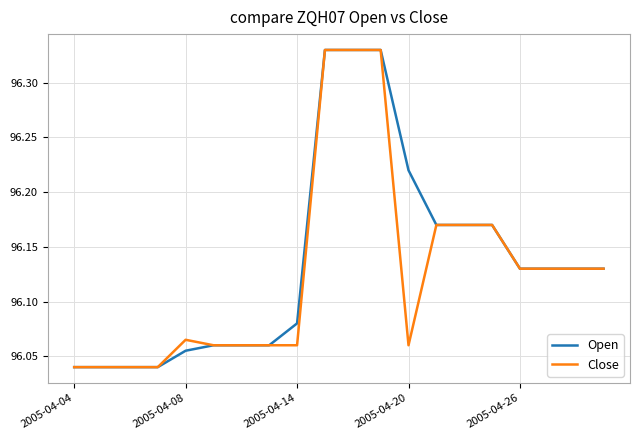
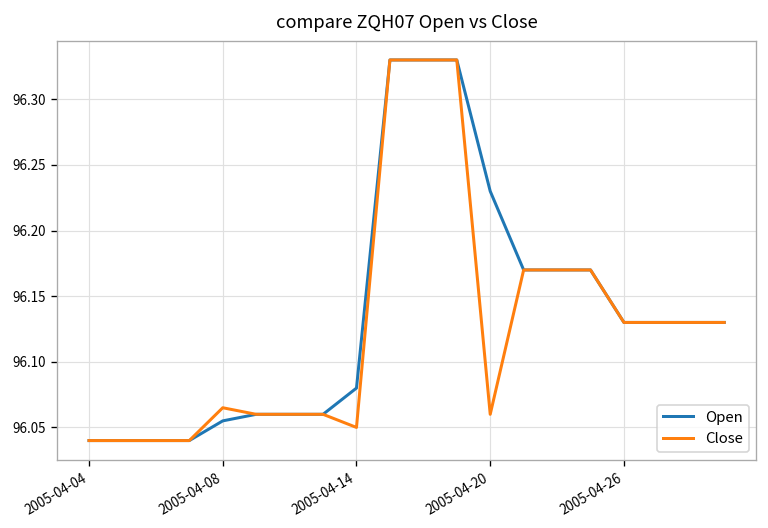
Close, 2005-04-14: 96.06 -> 96.05
Open, 2005-04-20: 96.22 -> 96.23
